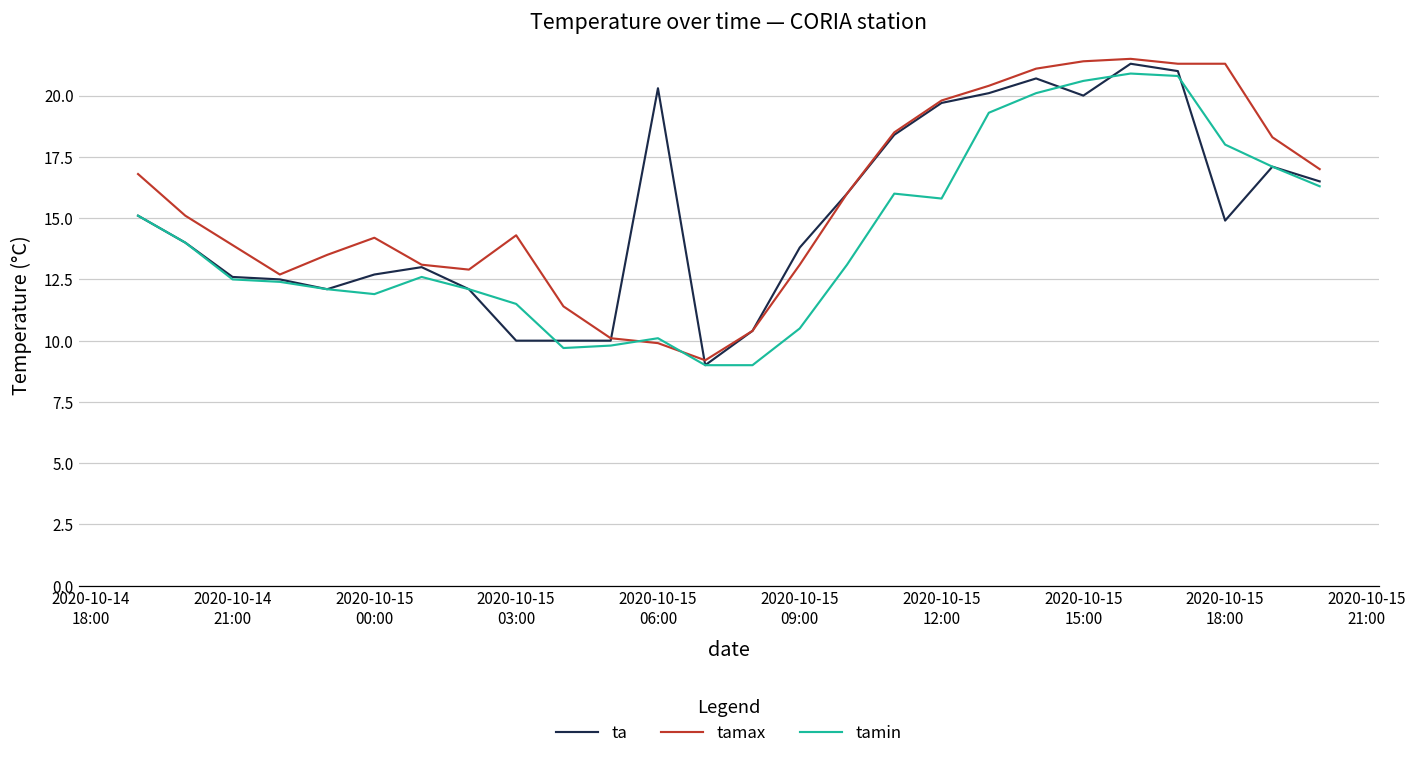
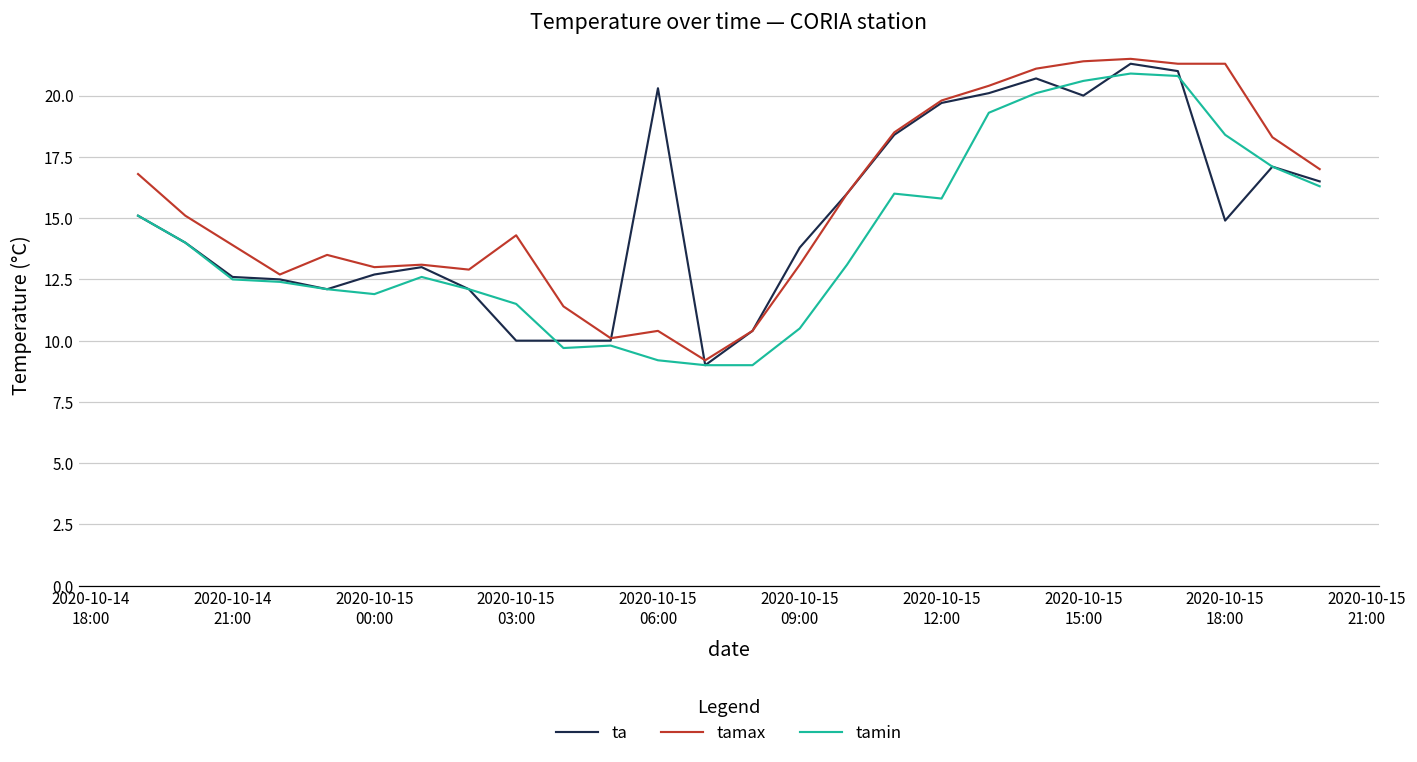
tamax, 2020-10-15 00:00: 14.2 -> 13.0
tamax, 2020-10-15 06:00: 9.9 -> 10.4
tamin, 2020-10-15 06:00: 10.1 -> 9.2
tamin, 2020-10-15 18:00: 18.0 -> 18.4
